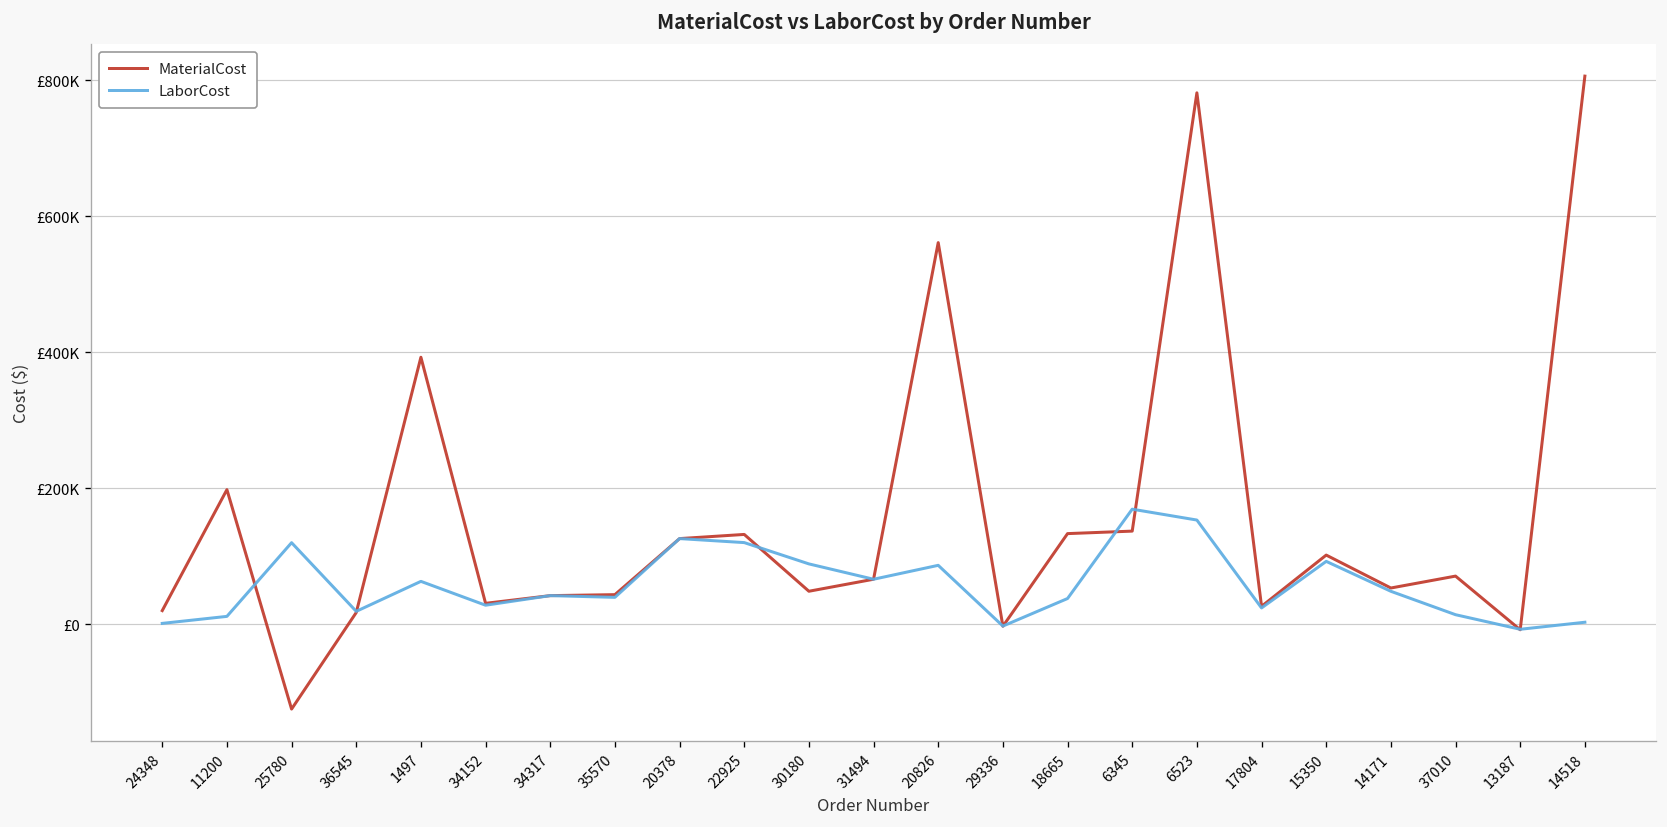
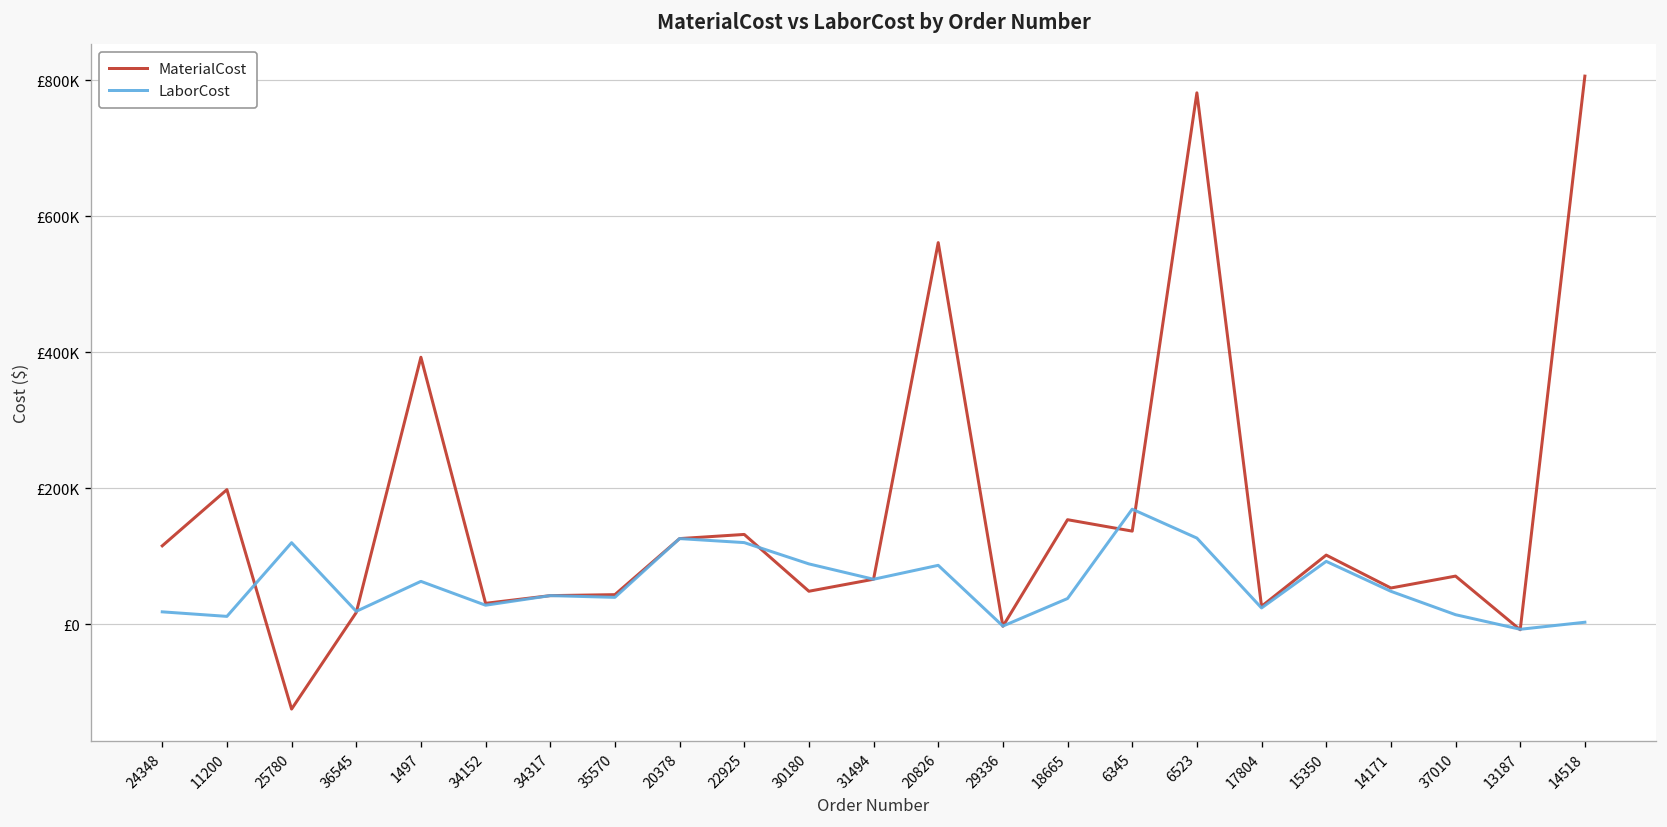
MaterialCost, 24348: £20000 -> £120000
LaborCost, 24348: £0 -> £20000
MaterialCost, 18665: £130000 -> £150000
LaborCost, 6523: £150000 -> £130000
